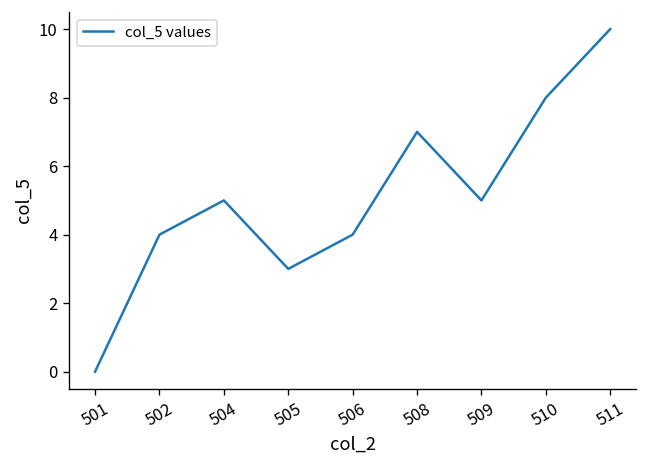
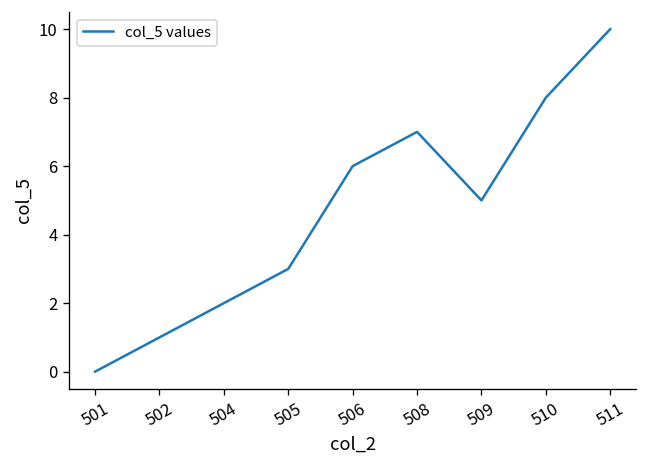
502: 4 -> 1
504: 5 -> 2
506: 4 -> 6
